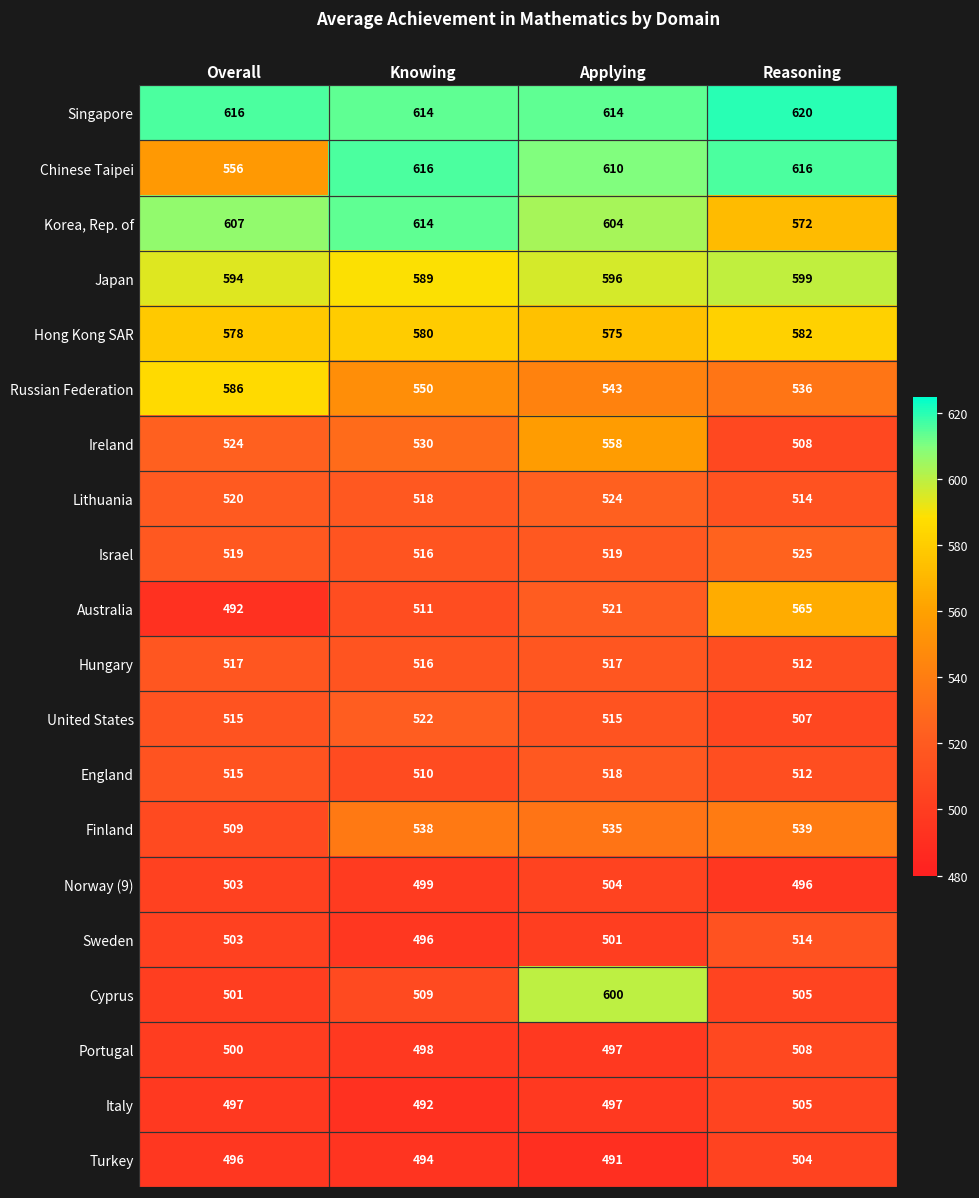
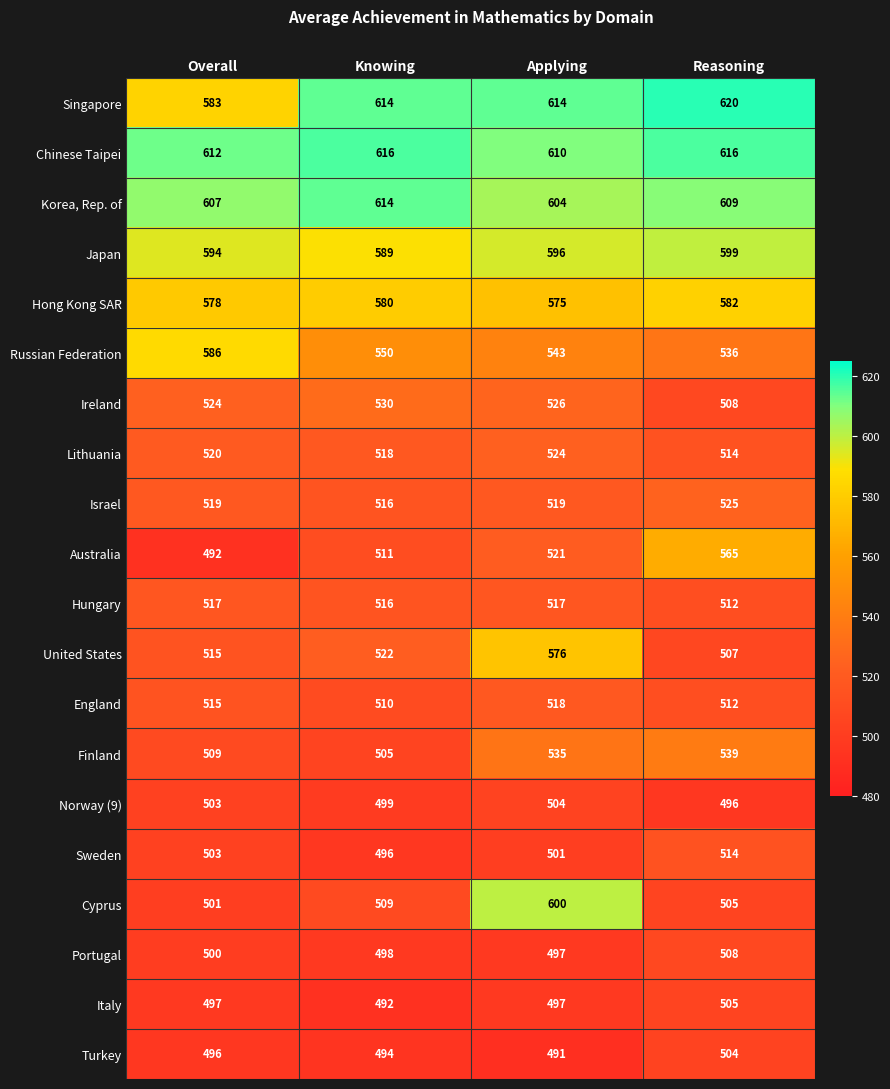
Singapore, Overall: 616 -> 583
Chinese Taipei, Overall: 556 -> 612
Korea, Rep. of, Reasoning: 572 -> 609
Ireland, Applying: 558 -> 526
United States, Applying: 515 -> 576
Finland, Knowing: 538 -> 505
